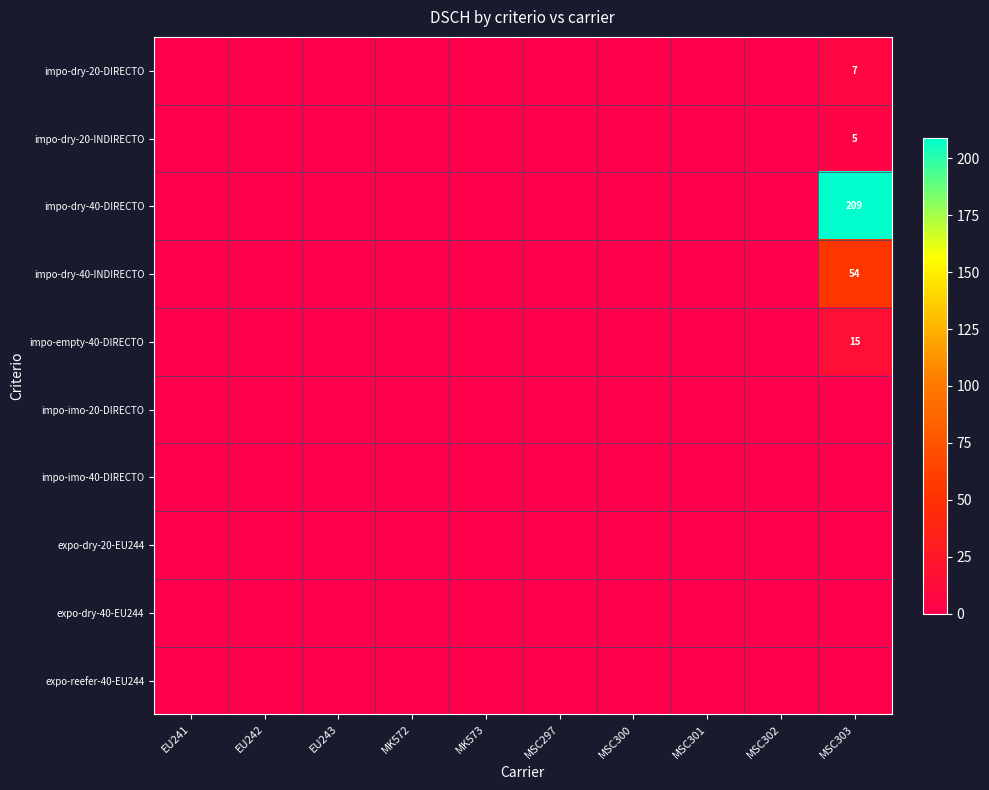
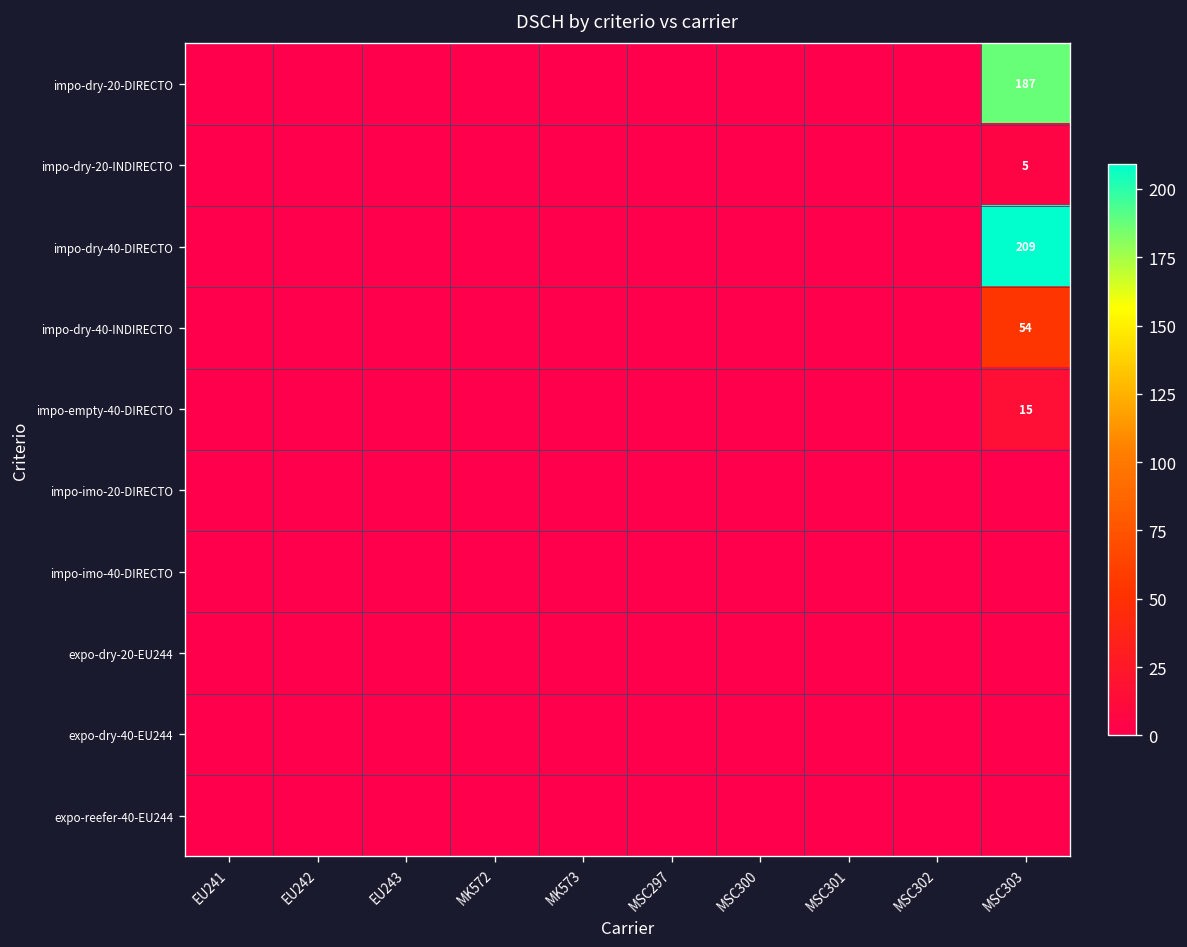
impo-dry-20-DIRECTO, MSC303: 7 -> 187
